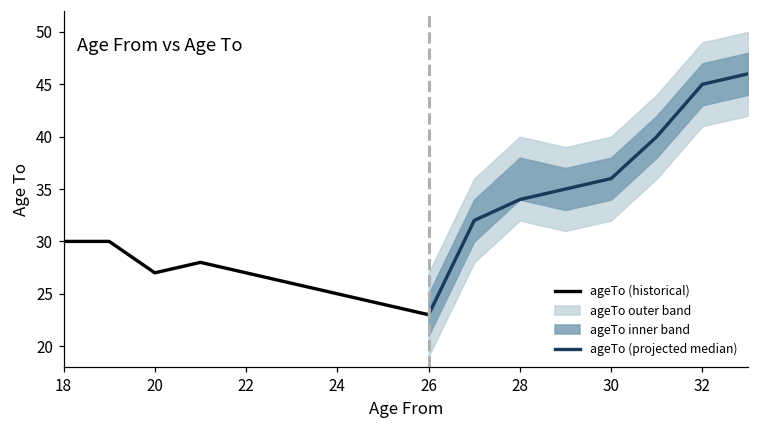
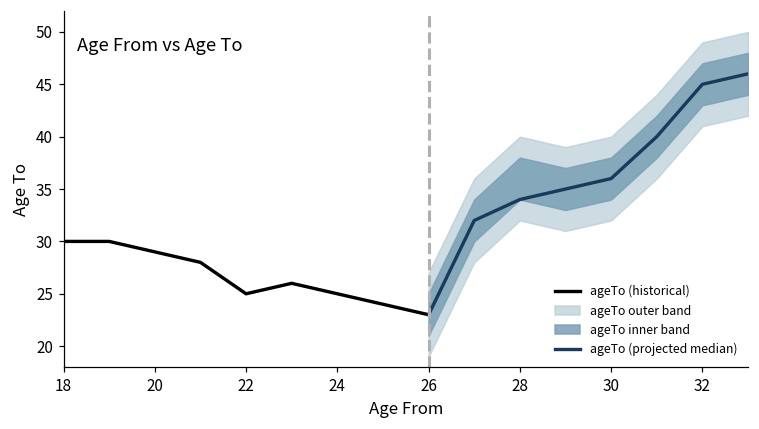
ageTo (historical), 20: 27 -> 29
ageTo (historical), 22: 27 -> 25
